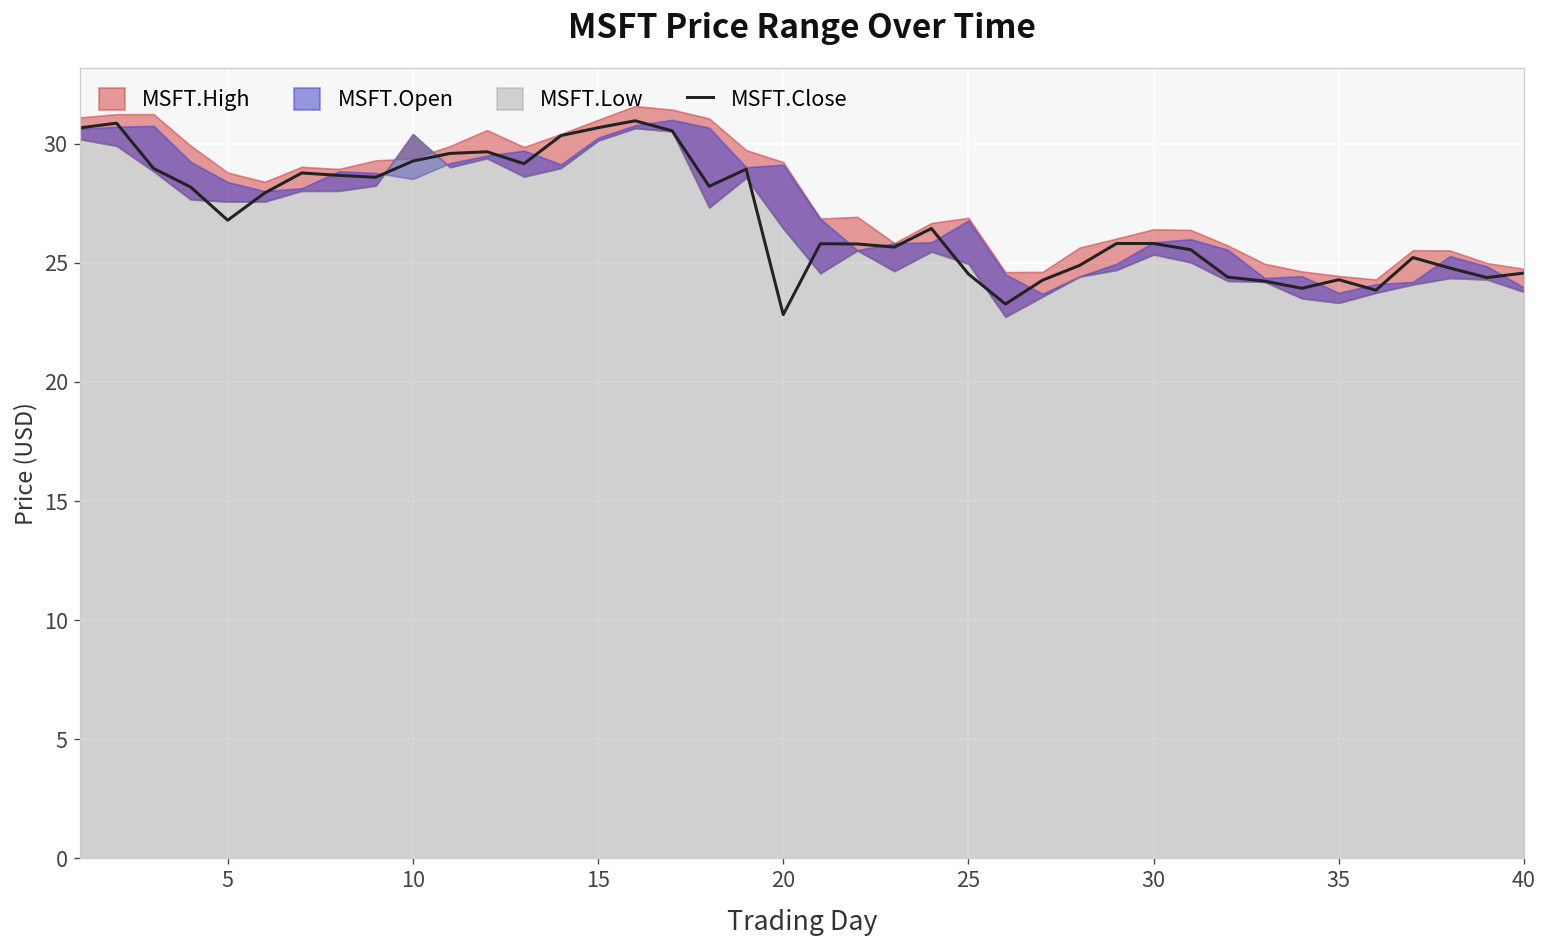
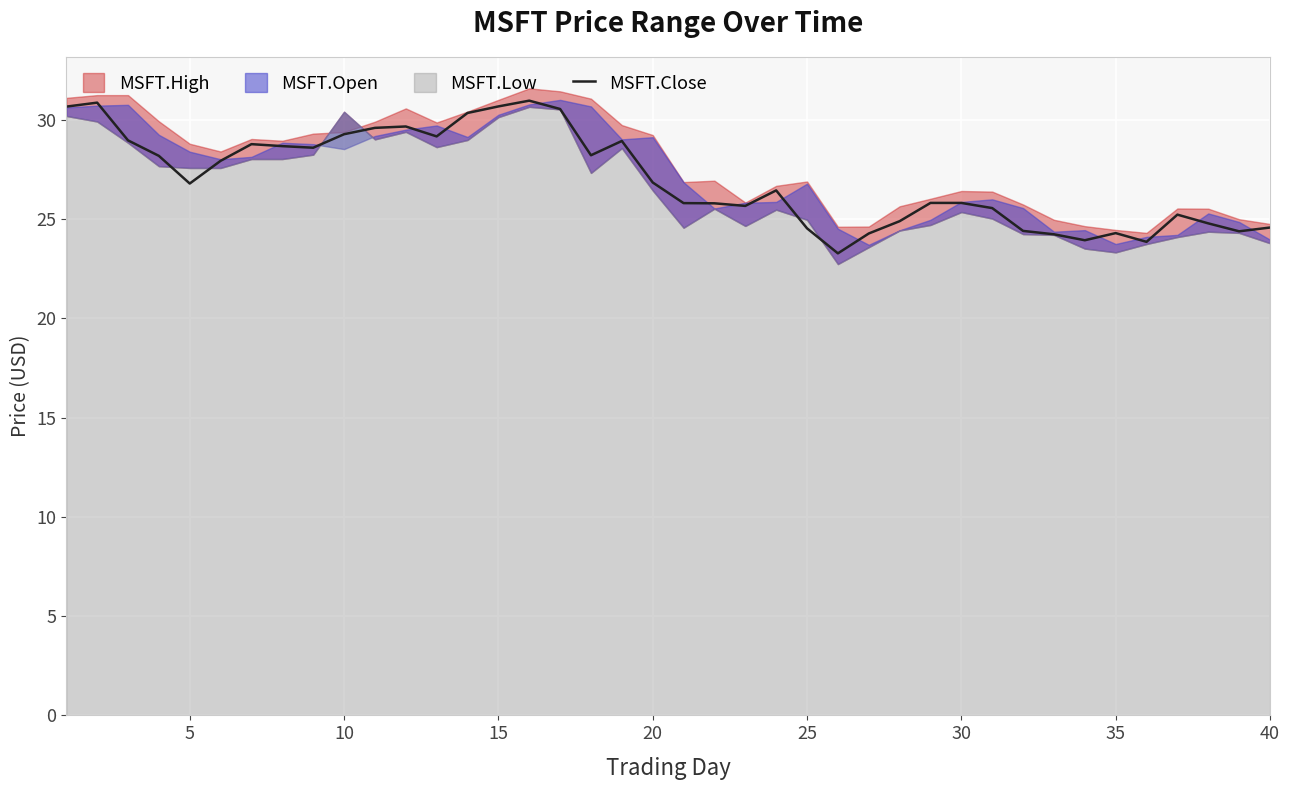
MSFT.Close, 20: 22.8 -> 26.8
